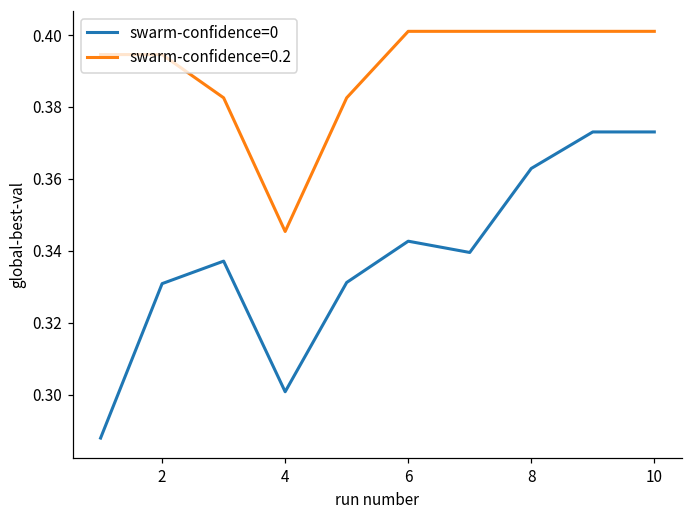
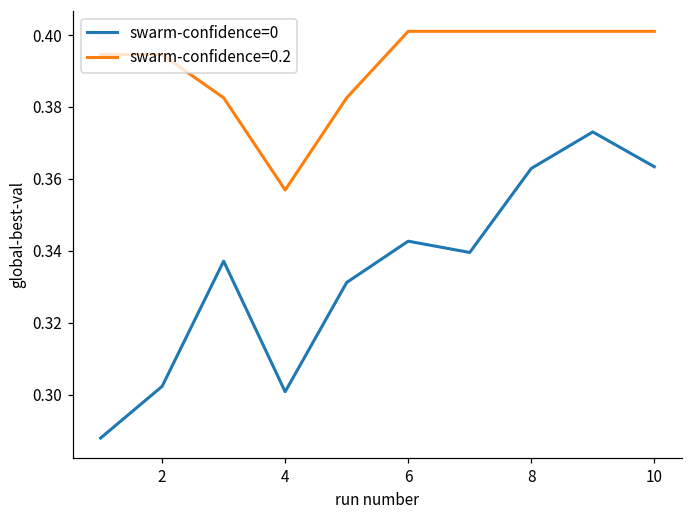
swarm-confidence=0, 2: 0.331 -> 0.302
swarm-confidence=0.2, 4: 0.345 -> 0.357
swarm-confidence=0, 10: 0.373 -> 0.363
